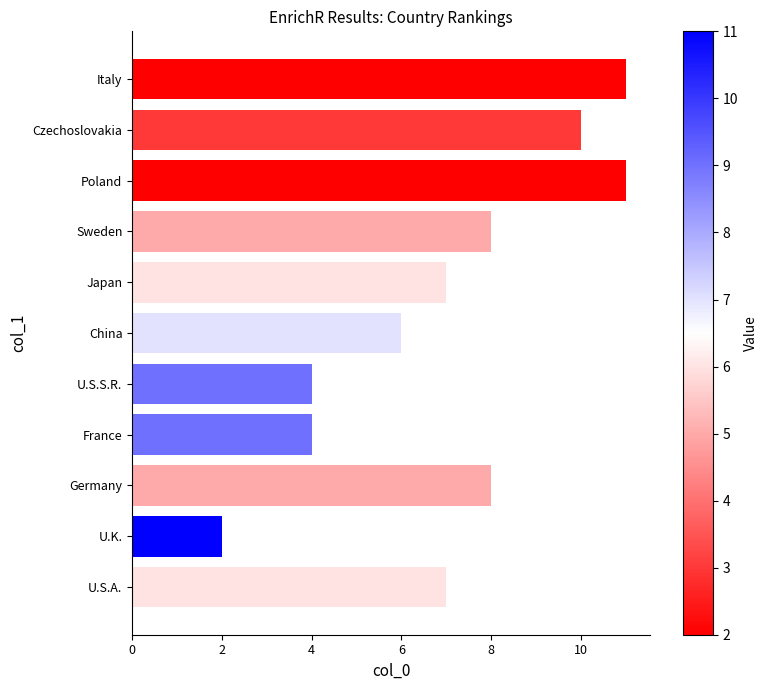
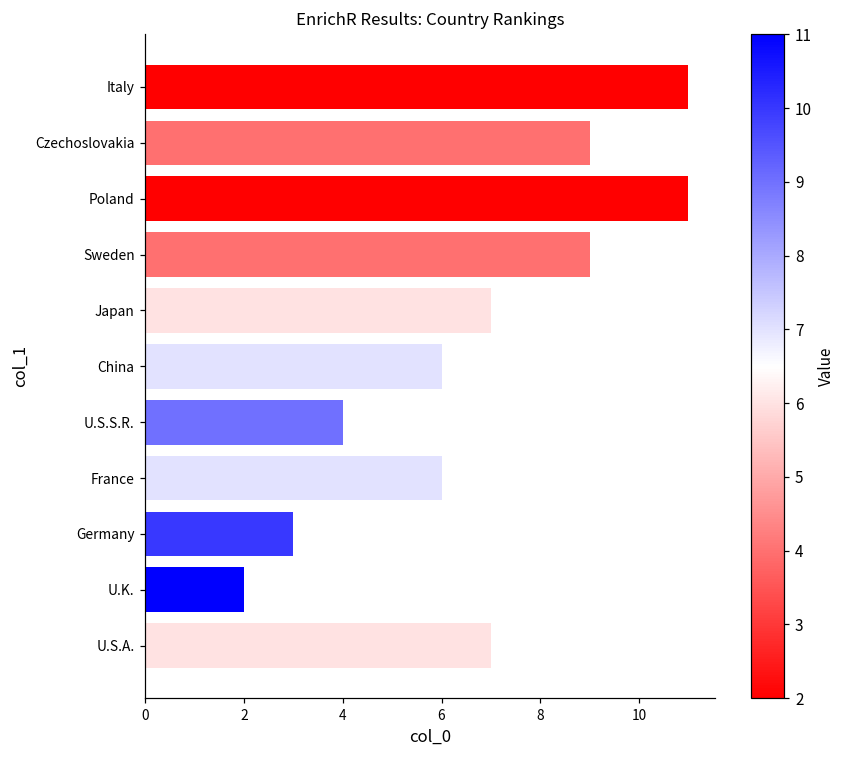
Czechoslovakia: 10 -> 9
Sweden: 8 -> 9
France: 4 -> 6
Germany: 8 -> 3
